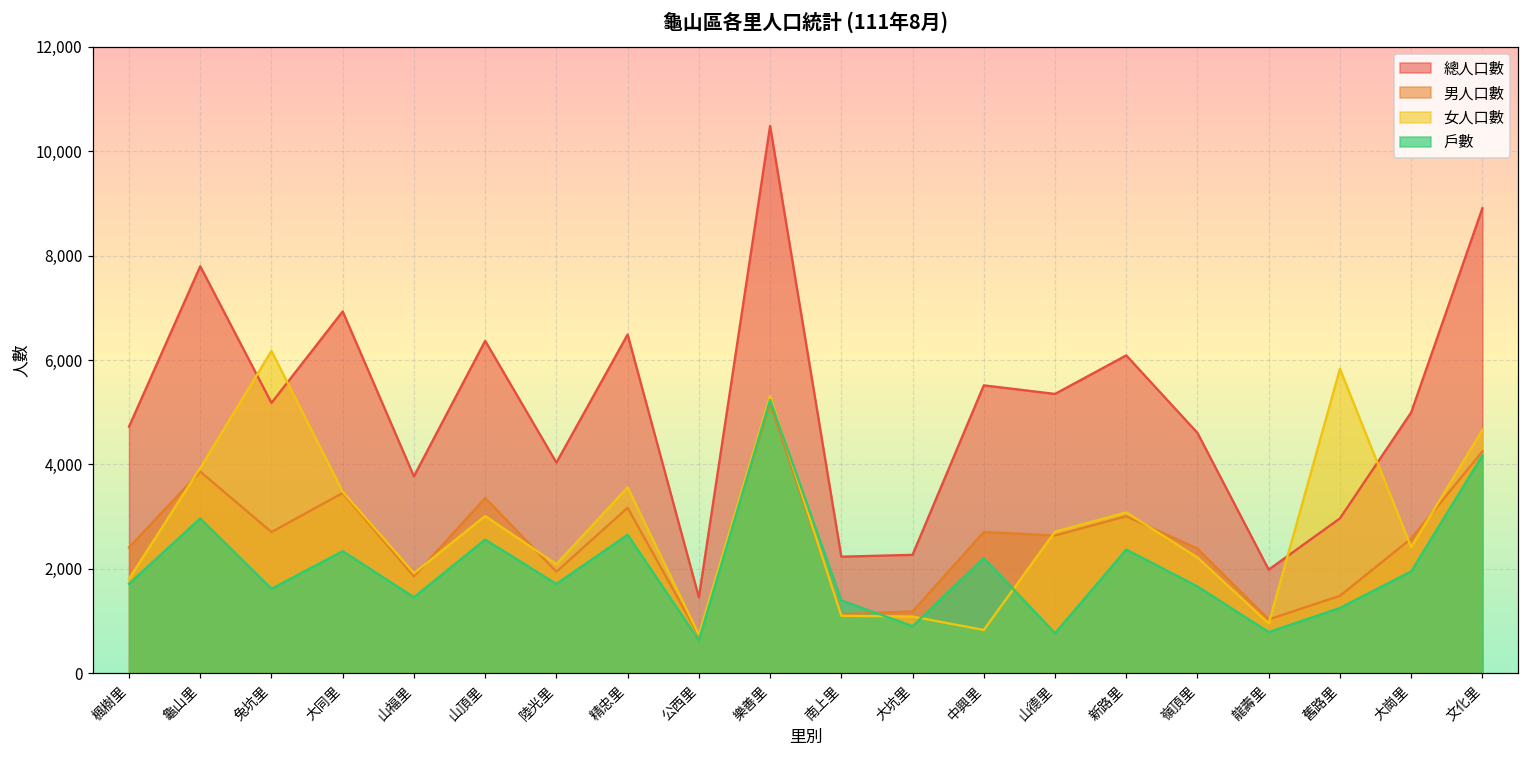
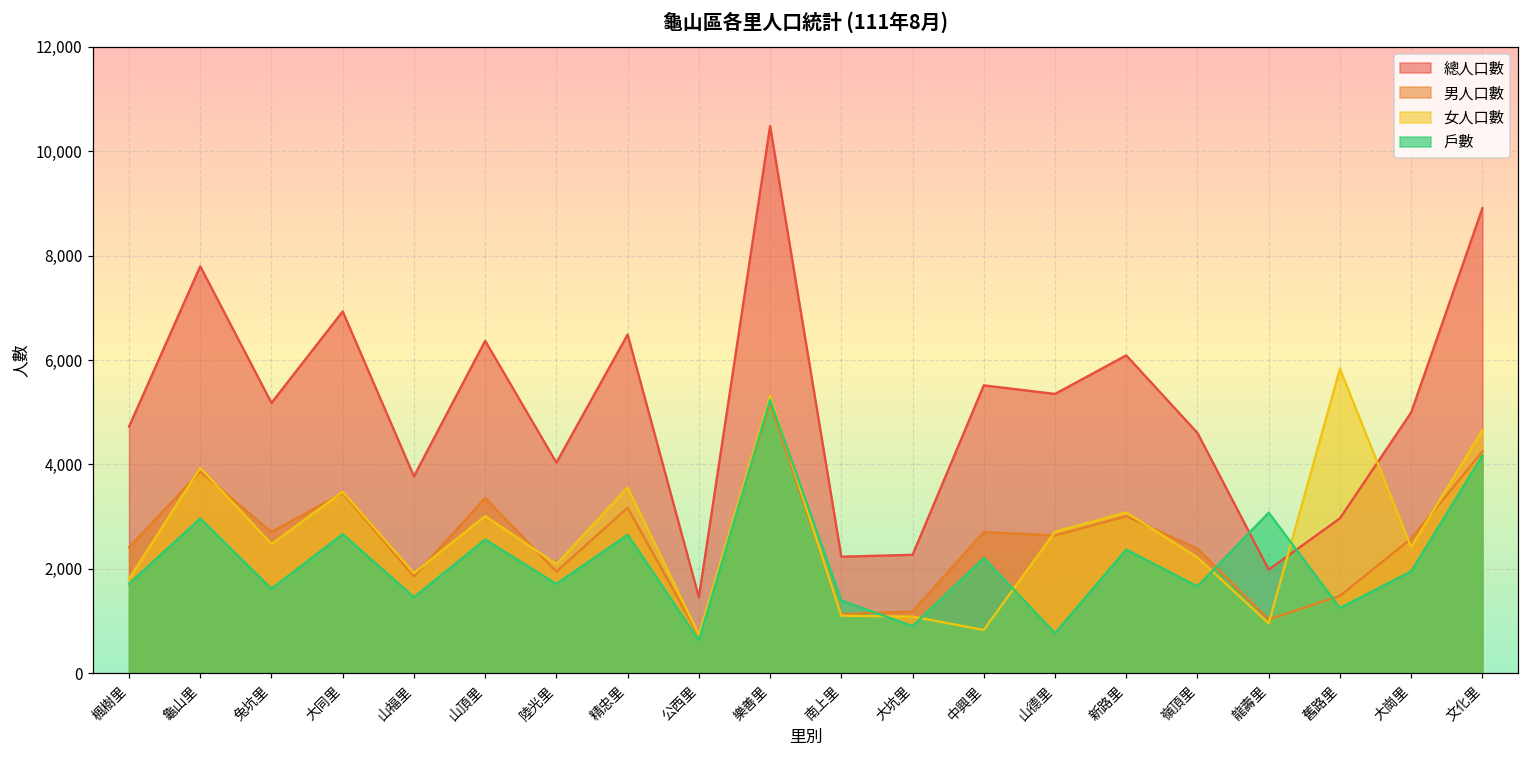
女人口數, 兔坑里: 6,200 -> 2,500
戶數, 大同里: 2,300 -> 2,700
戶數, 龍壽里: 800 -> 3,100
